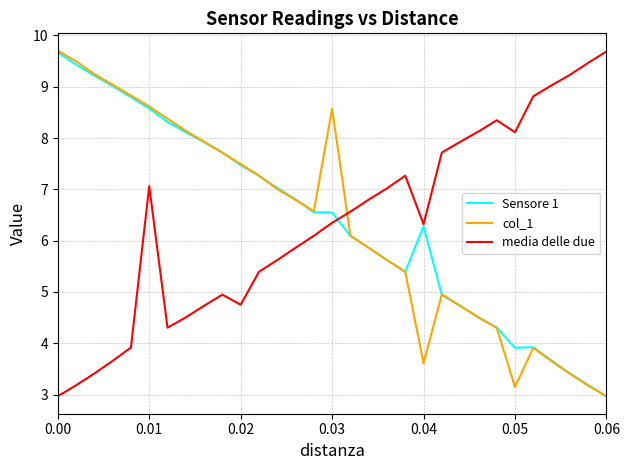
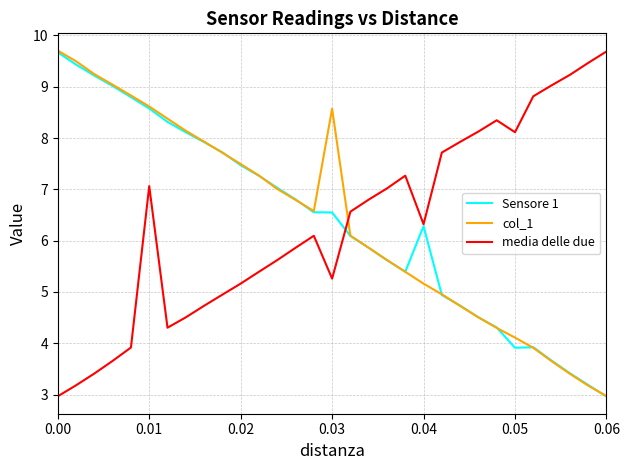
media delle due, 0.02: 4.8 -> 5.2
media delle due, 0.03: 6.3 -> 5.3
col_1, 0.04: 3.6 -> 5.2
col_1, 0.05: 3.1 -> 4.1
